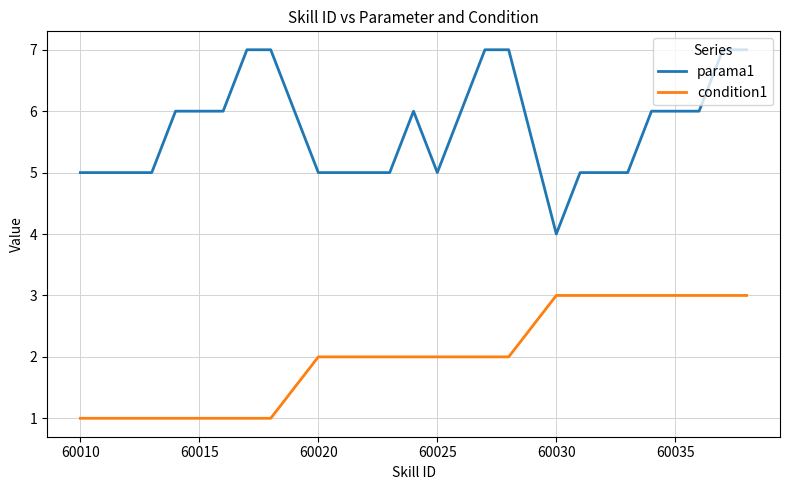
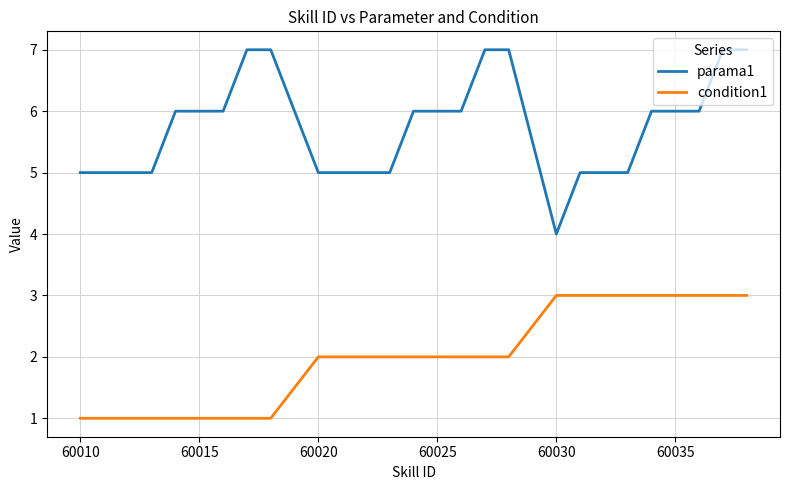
parama1, 60025: 5 -> 6
